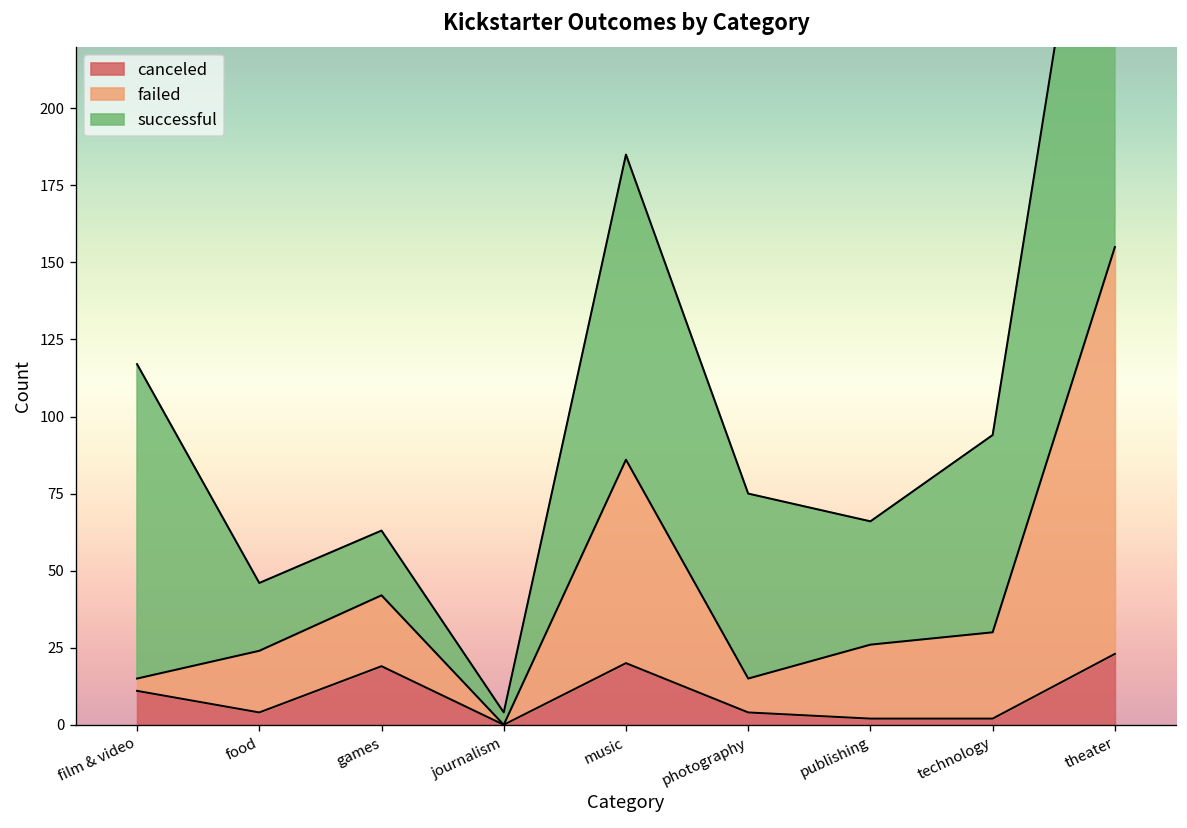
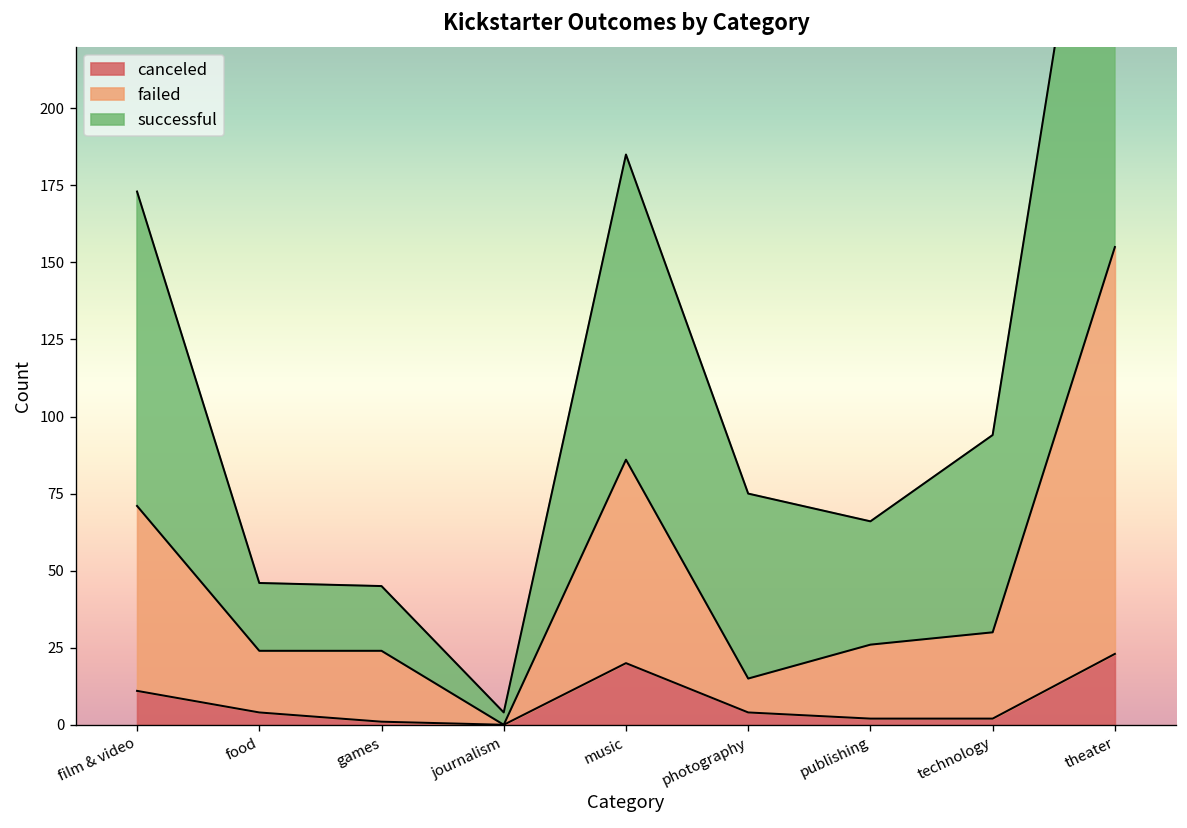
failed, film & video: 4 -> 60
canceled, games: 19 -> 1
